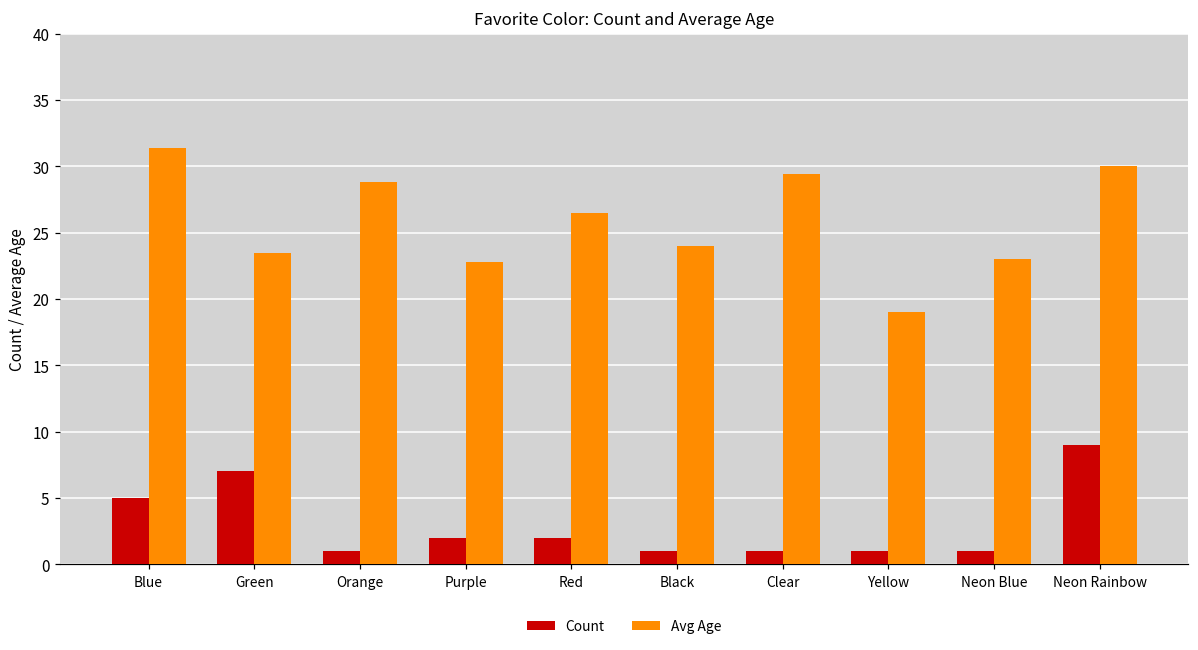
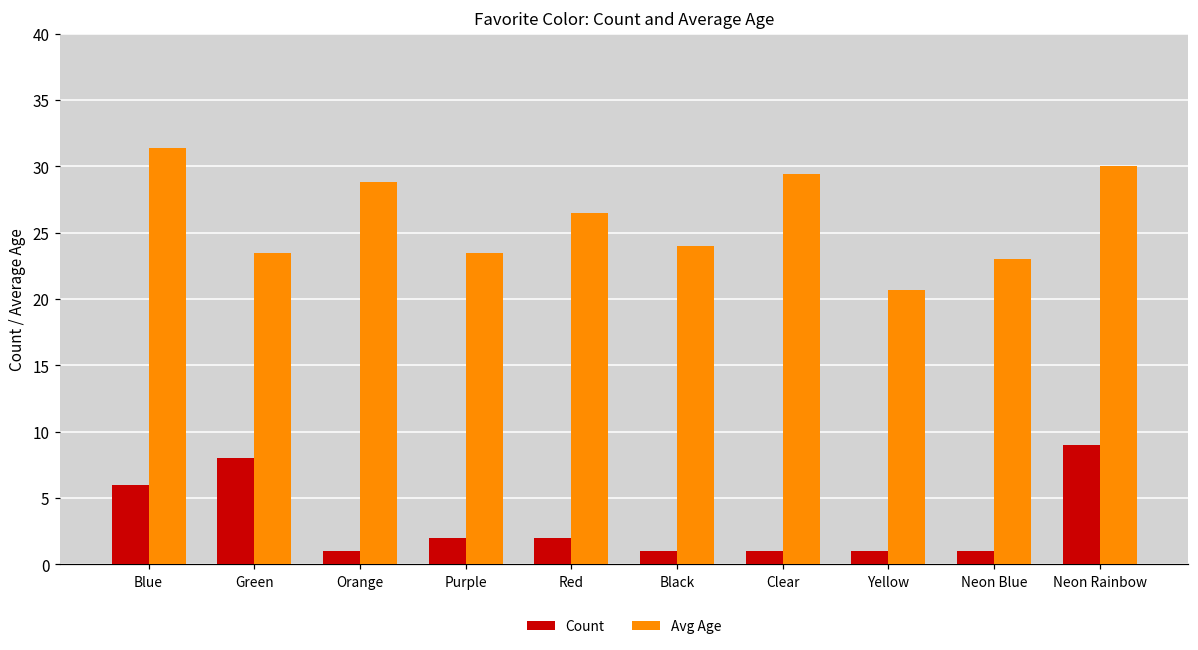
Count, Blue: 5 -> 6
Count, Green: 7 -> 8
Avg Age, Purple: 22.8 -> 23.5
Avg Age, Yellow: 19.0 -> 20.7
